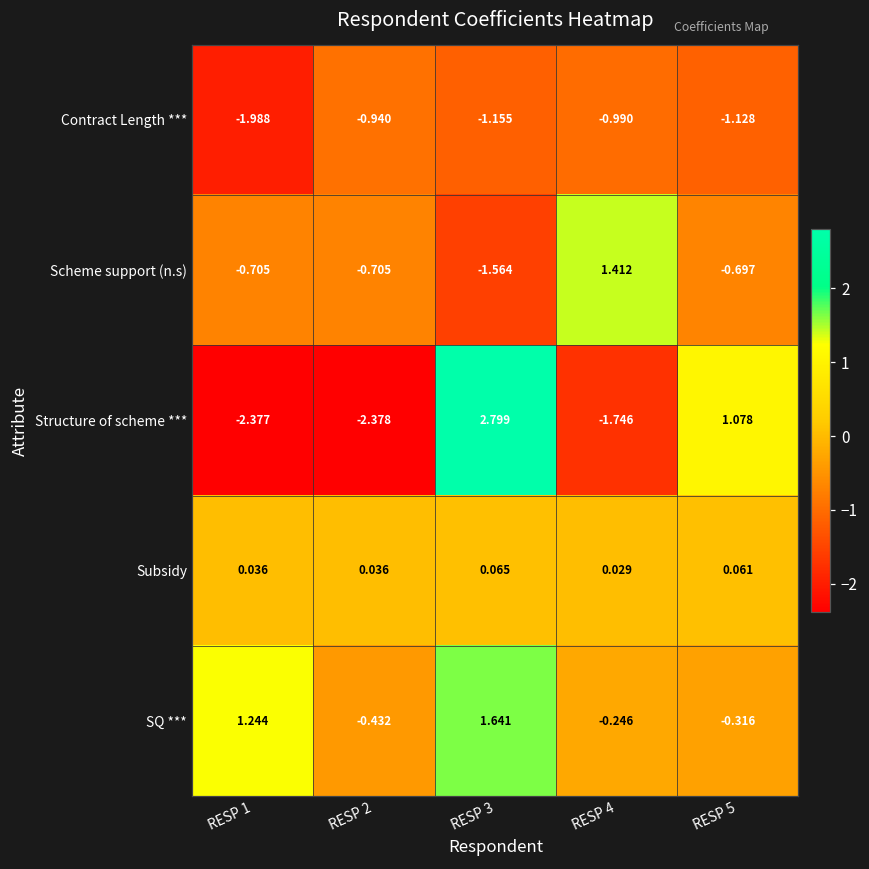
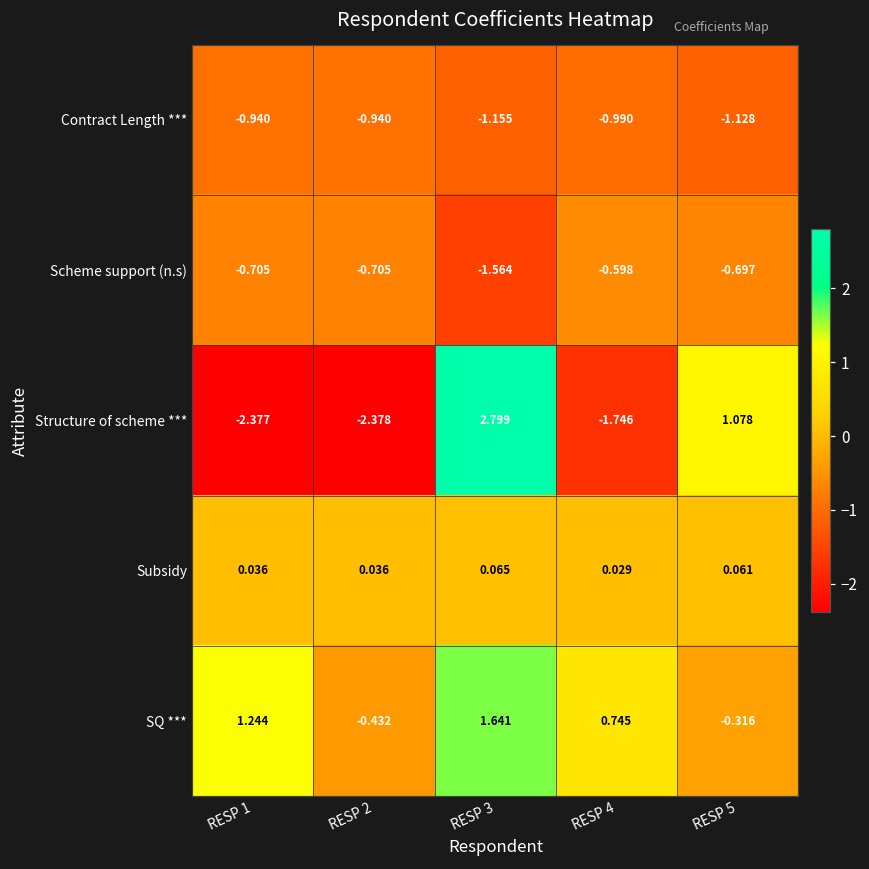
Contract Length ***, RESP 1: -1.988 -> -0.940
Scheme support (n.s), RESP 4: 1.412 -> -0.598
SQ ***, RESP 4: -0.246 -> 0.745
